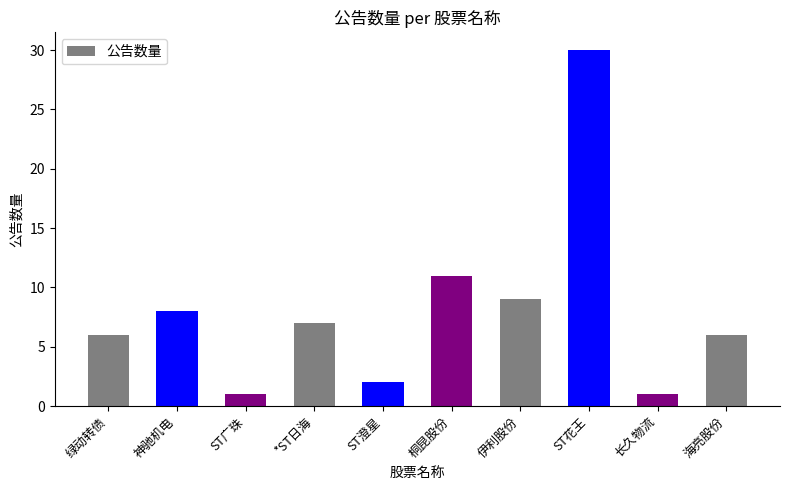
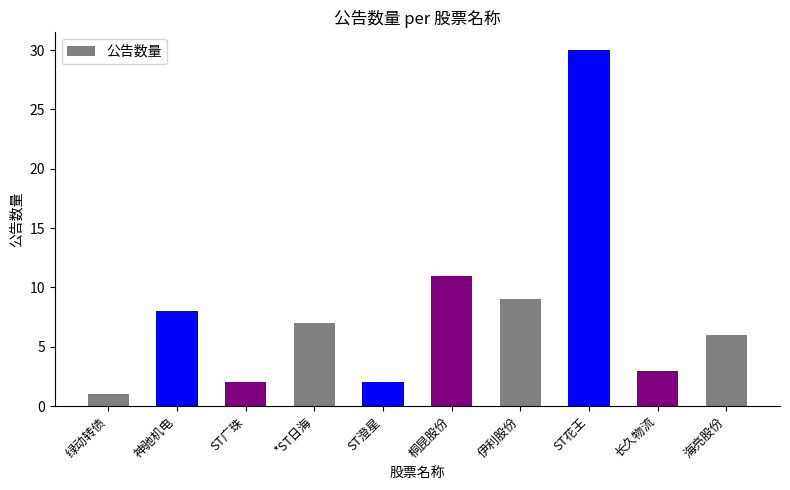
绿动转债: 6 -> 1
ST广珠: 1 -> 2
长久物流: 1 -> 3
